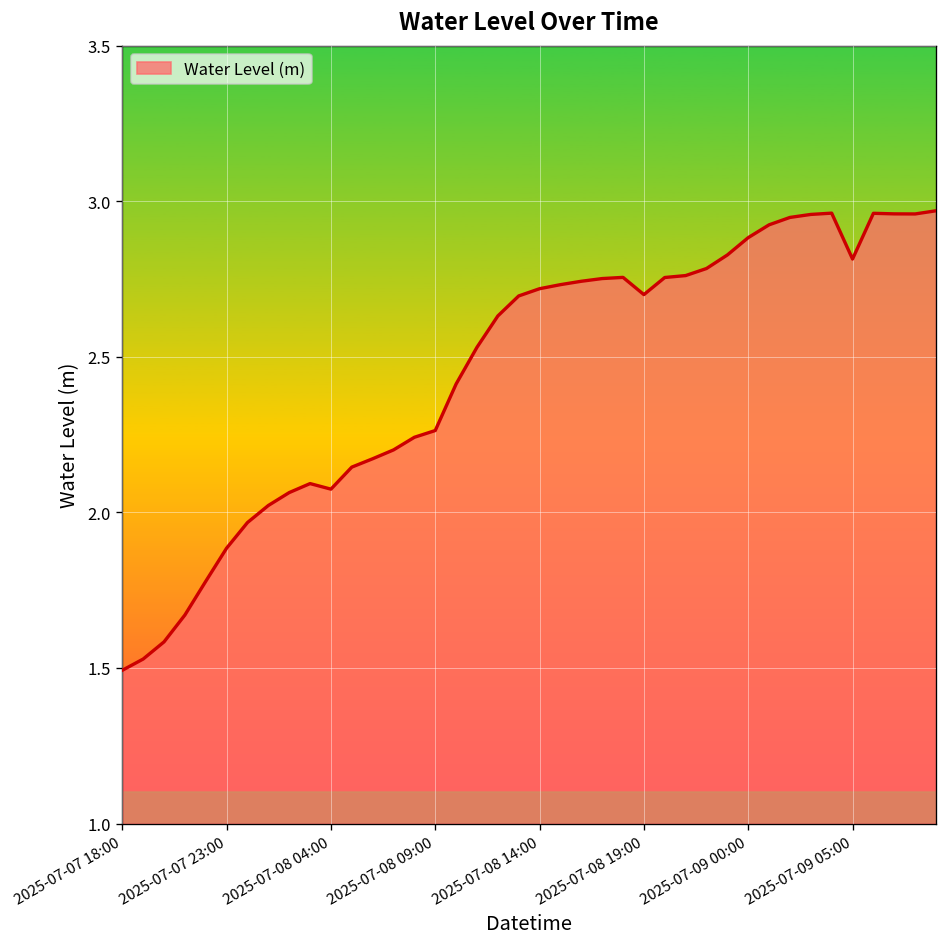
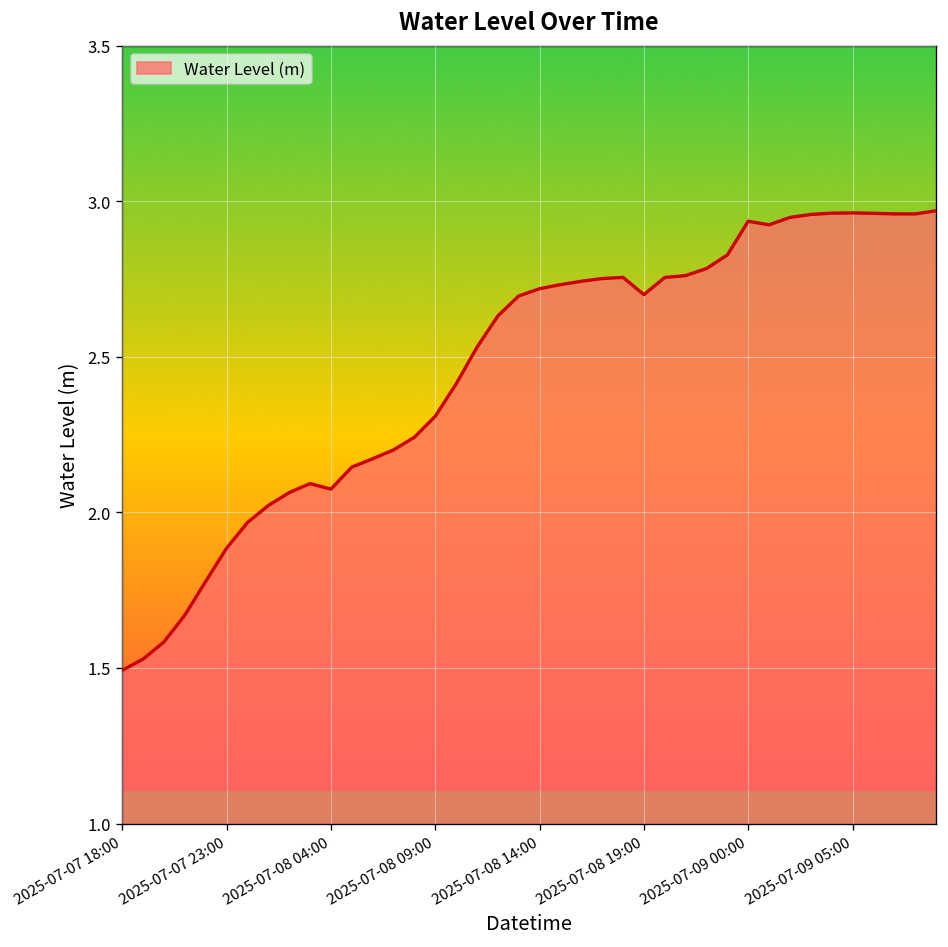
2025-07-08 09:00: 2.26 -> 2.31
2025-07-09 00:00: 2.88 -> 2.94
2025-07-09 05:00: 2.81 -> 2.96
